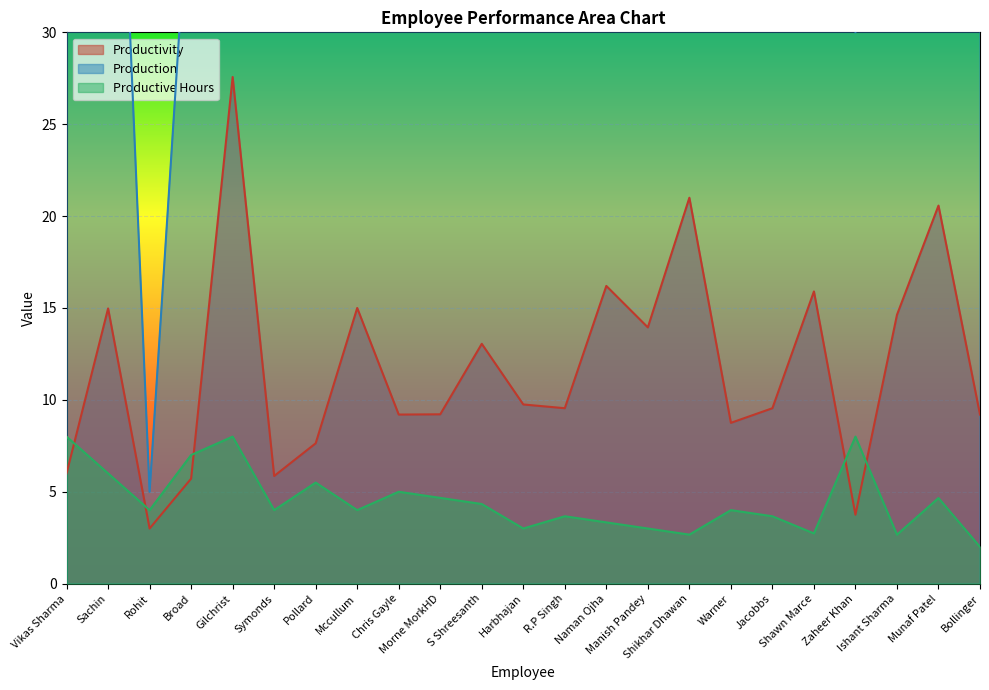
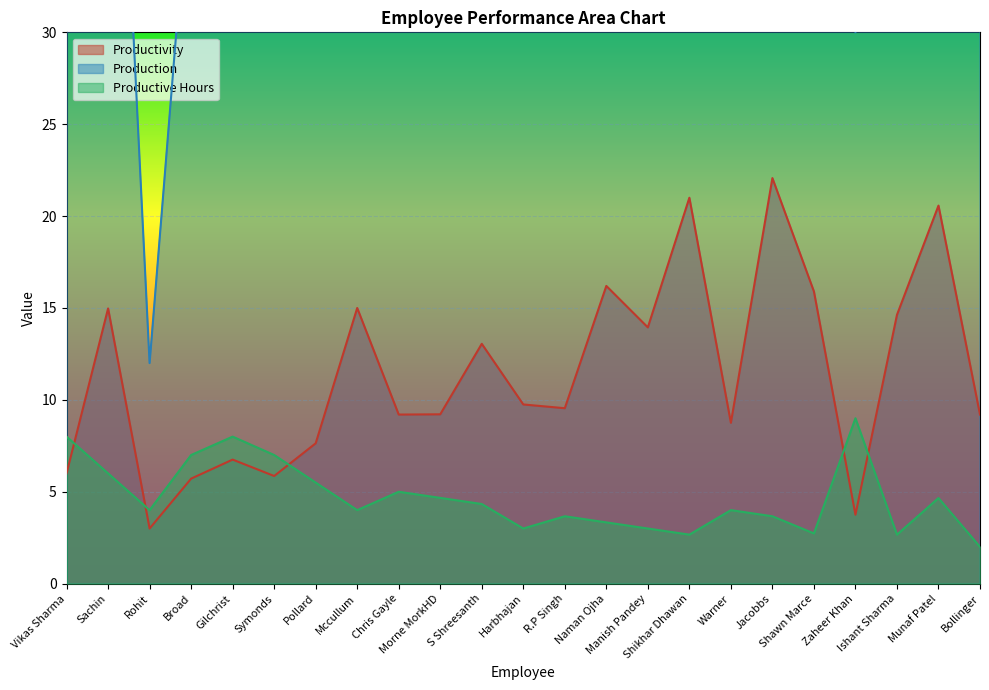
Production, Rohit: 5 -> 12
Productivity, Gilchrist: 27.6 -> 6.8
Productive Hours, Symonds: 4 -> 7
Productivity, Jacobbs: 9.5 -> 22.1
Productive Hours, Zaheer Khan: 8 -> 9
